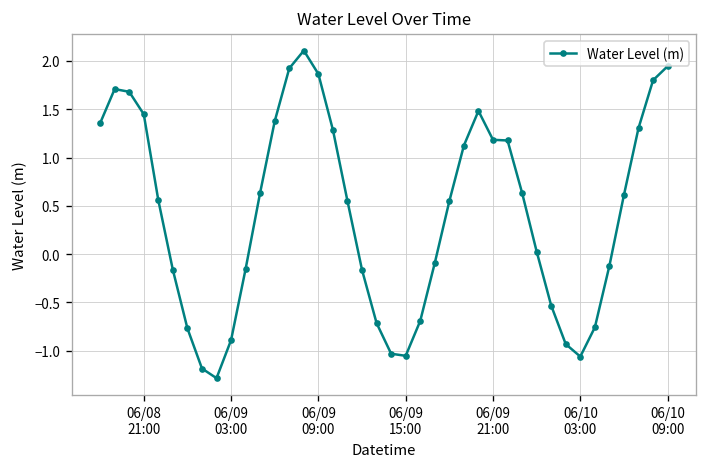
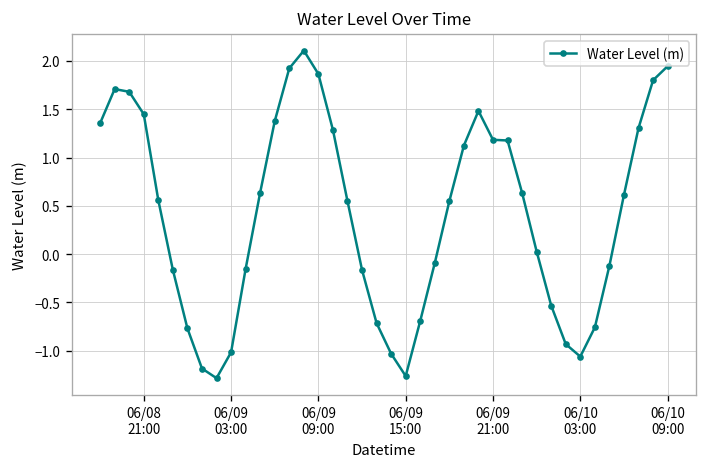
06/09 03:00: -0.9 -> -1.0
06/09 15:00: -1.1 -> -1.3
